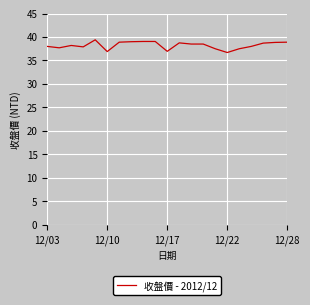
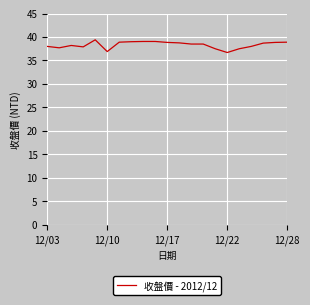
12/17: 37 -> 39
